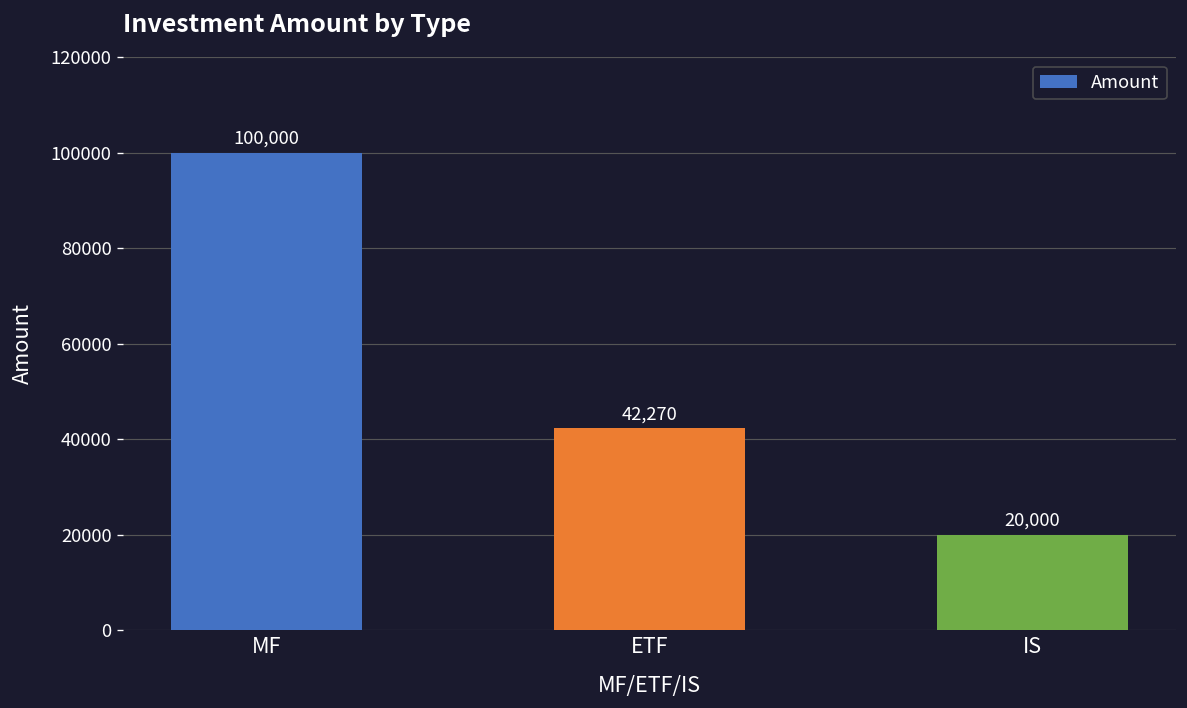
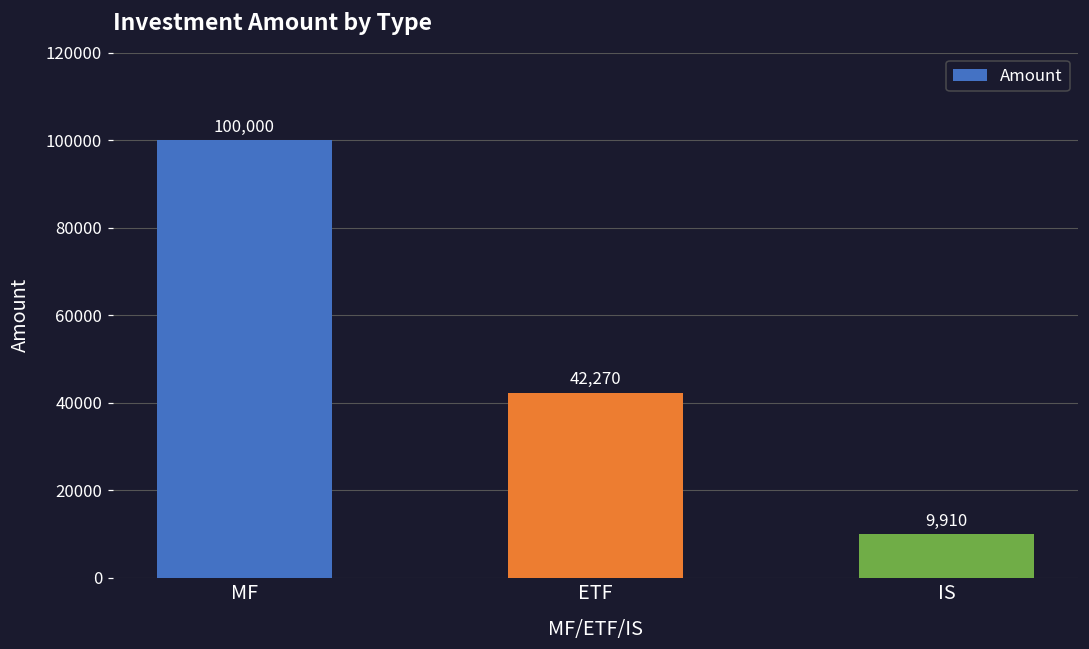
IS: 20,000 -> 9,910
